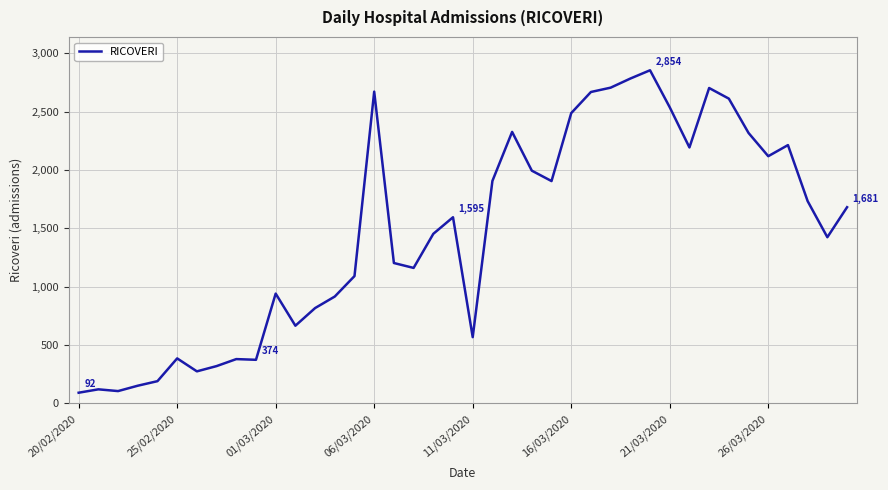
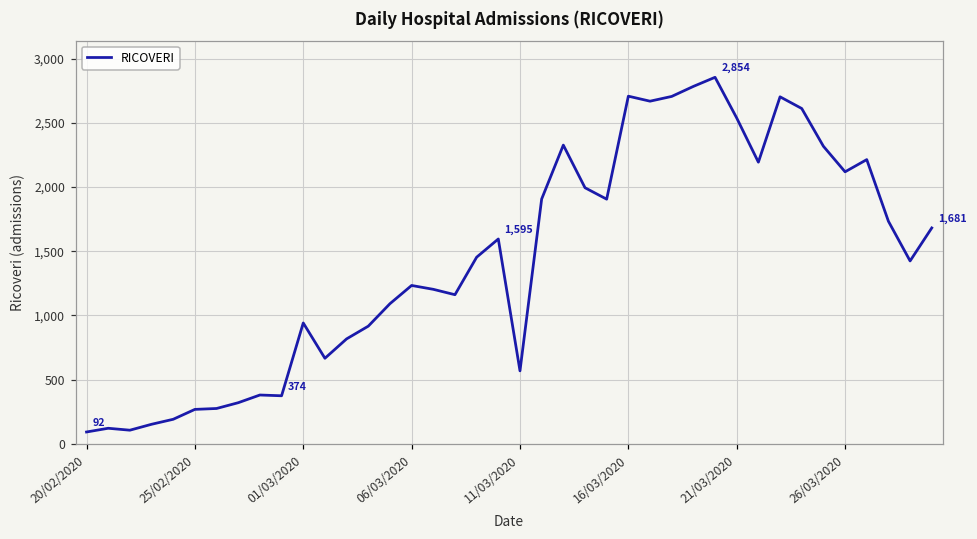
25/02/2020: 390 -> 270
06/03/2020: 2,670 -> 1,230
16/03/2020: 2,490 -> 2,710
